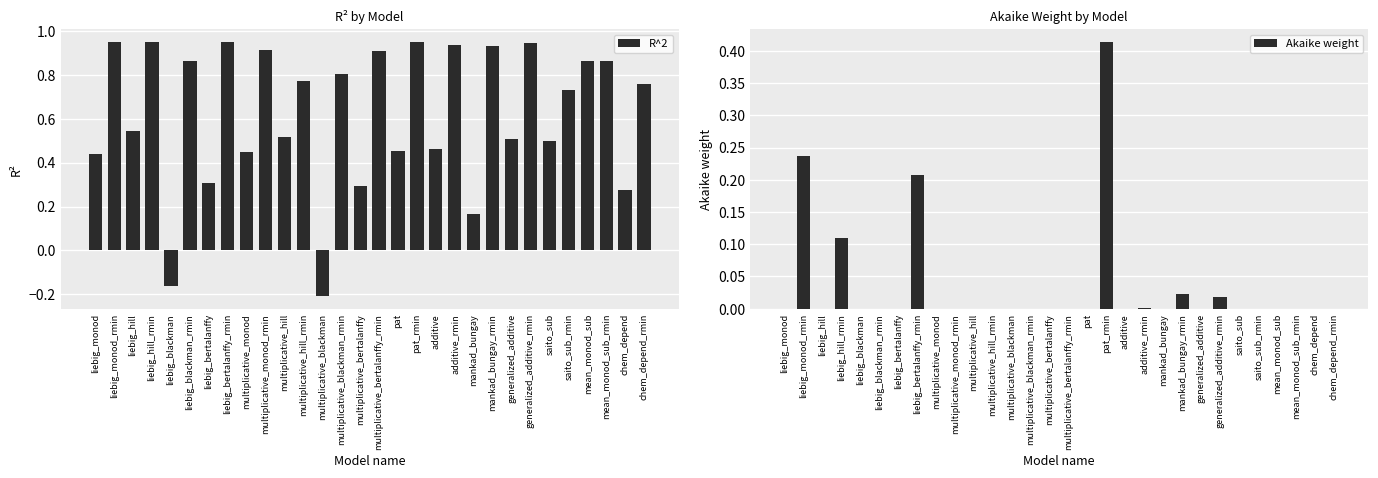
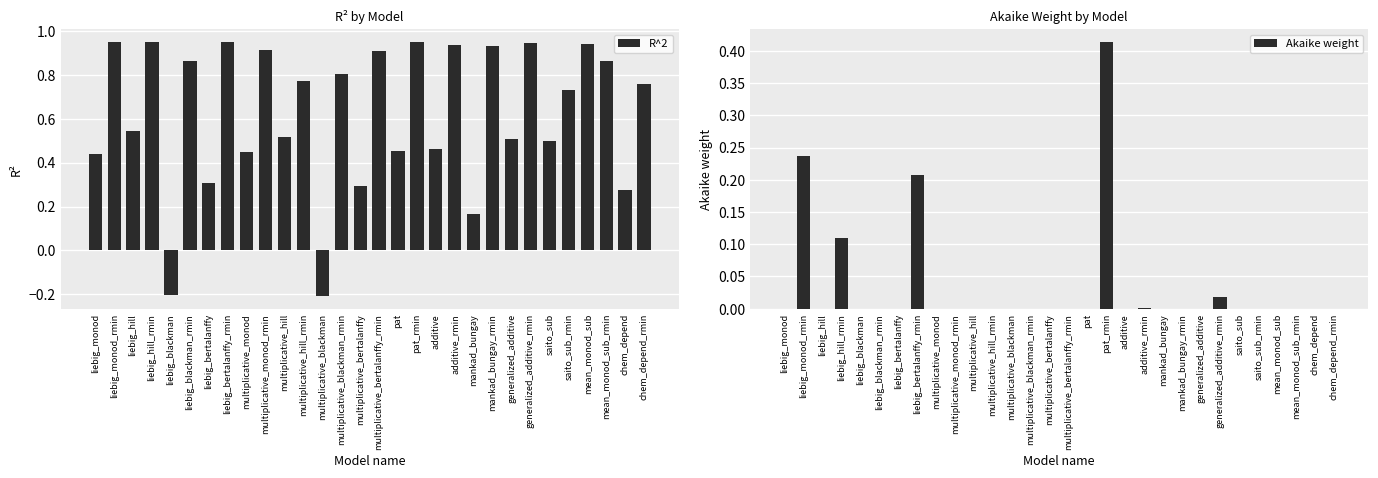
R² by Model, liebig_blackman: -0.16 -> -0.20
R² by Model, mean_monod_sub: 0.86 -> 0.94
Akaike Weight by Model, mankad_bungay_rmin: 0.02 -> 0.00
